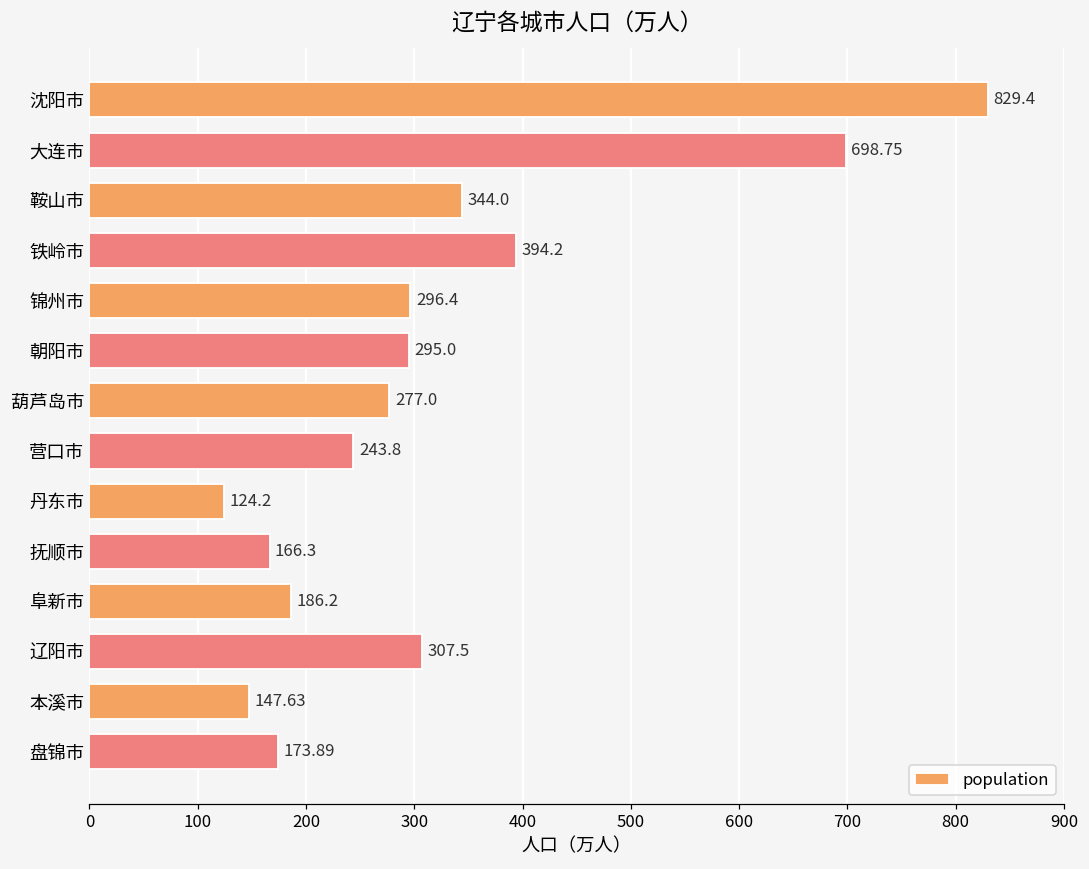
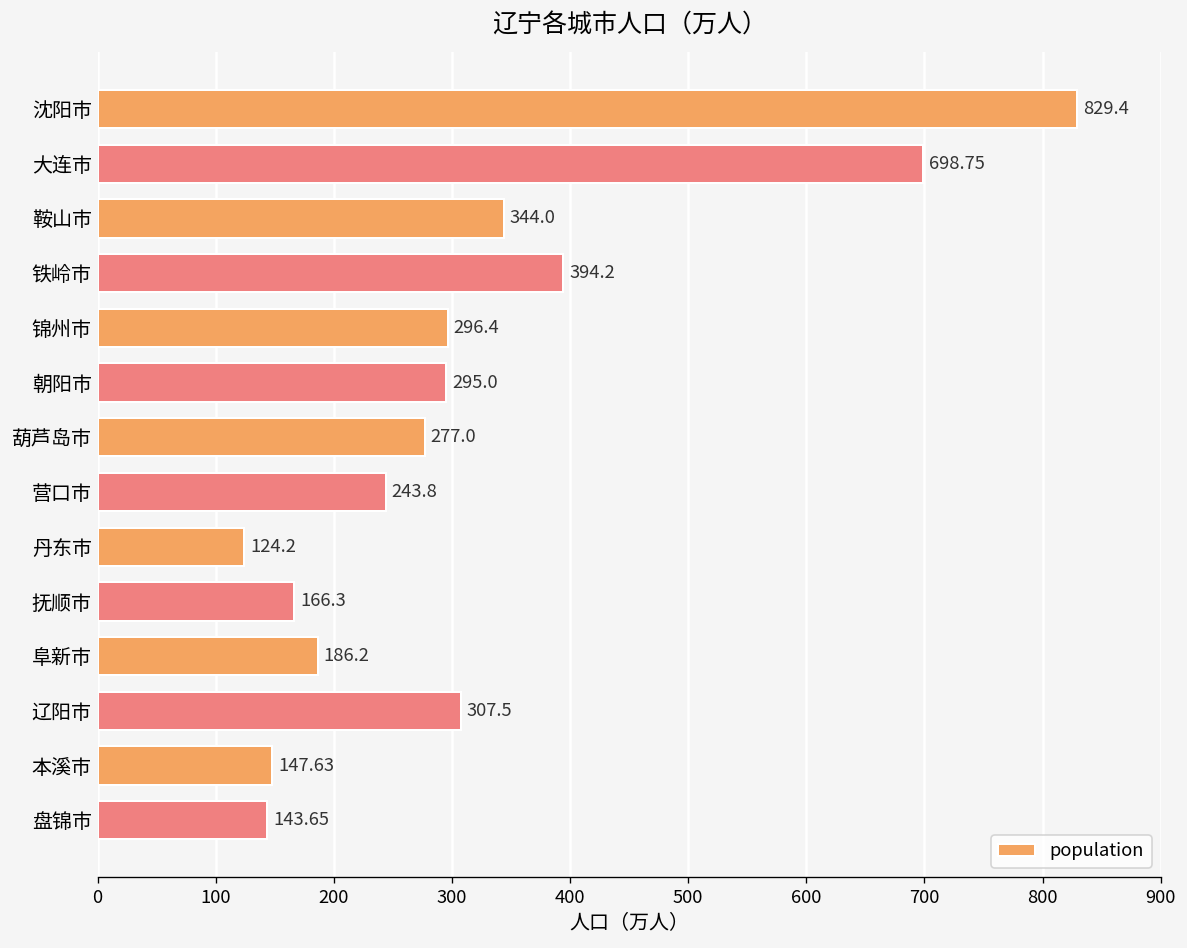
盘锦市: 173.89 -> 143.65
